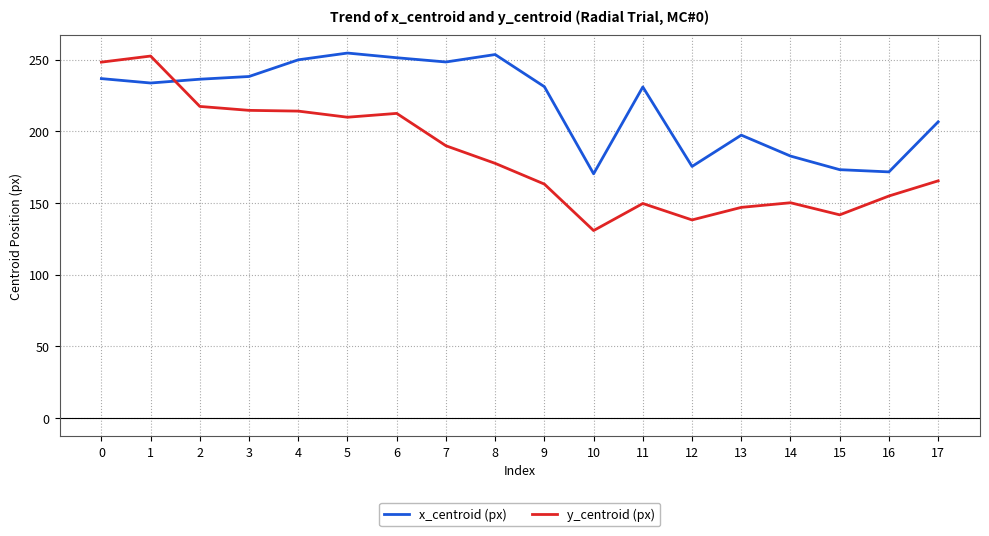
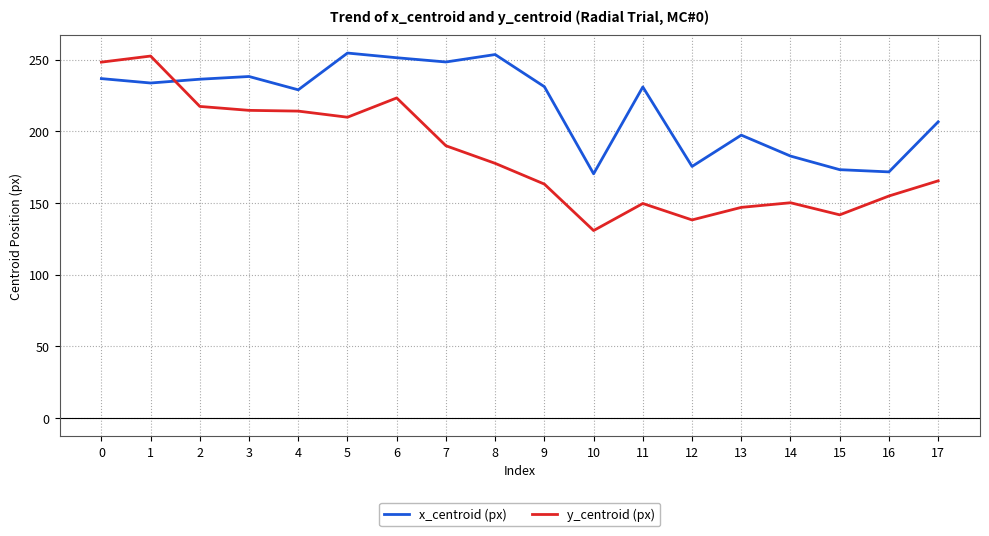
x_centroid (px), 4: 250 -> 229
y_centroid (px), 6: 213 -> 223
